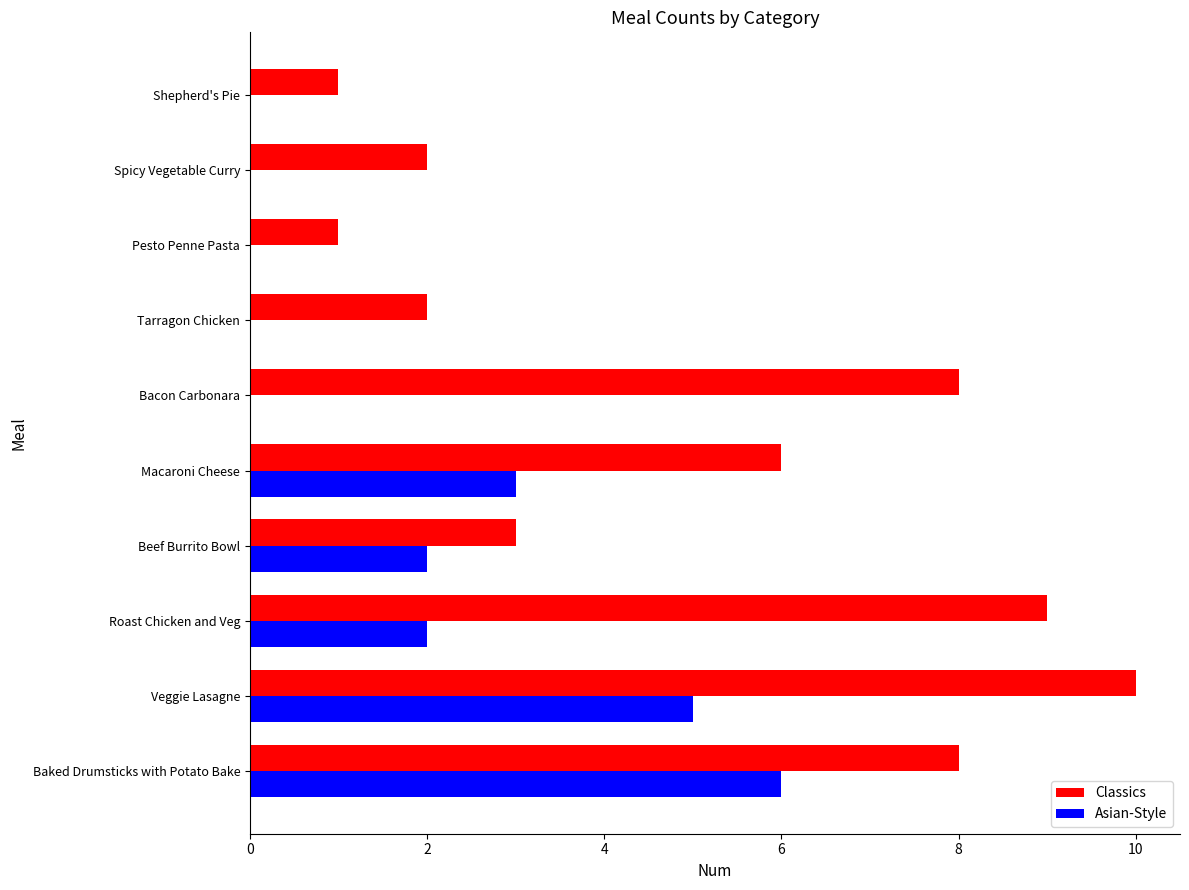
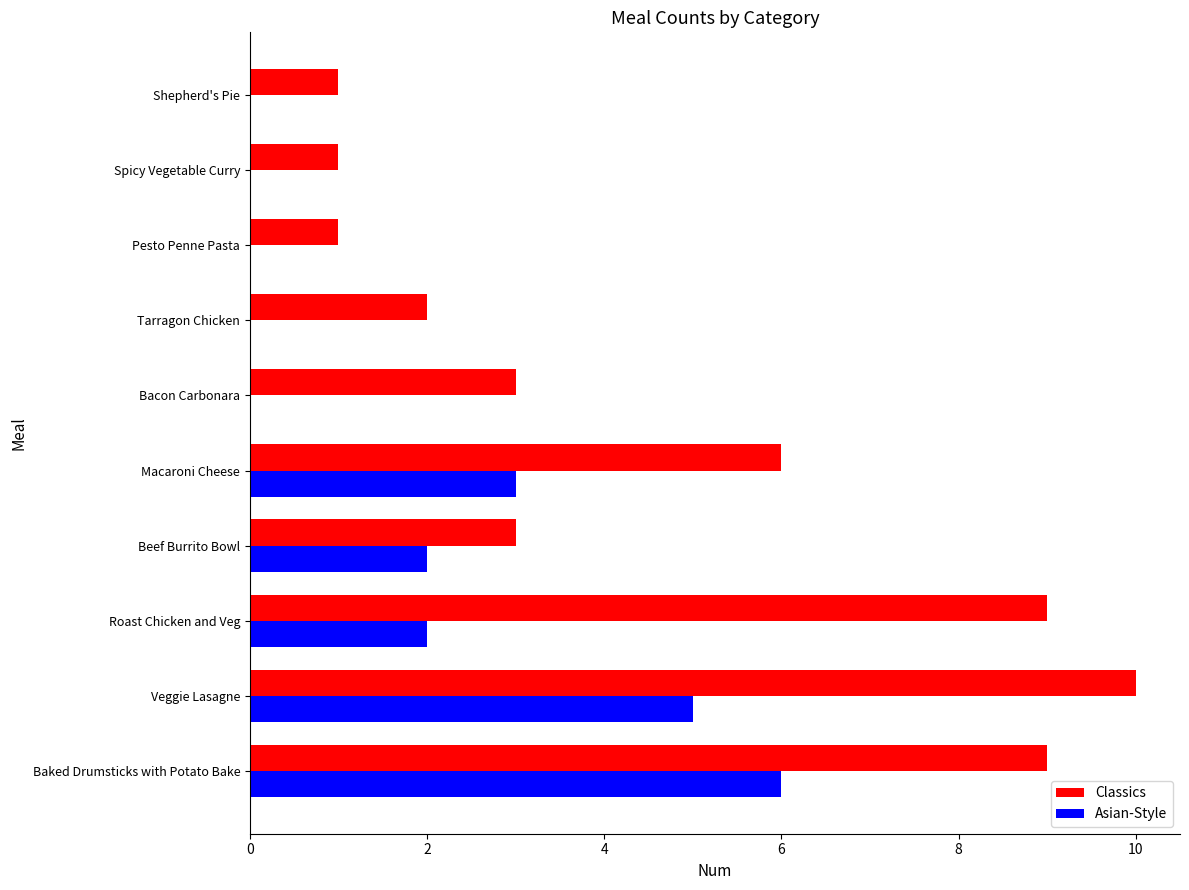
Classics, Spicy Vegetable Curry: 2 -> 1
Classics, Bacon Carbonara: 8 -> 3
Classics, Baked Drumsticks with Potato Bake: 8 -> 9
